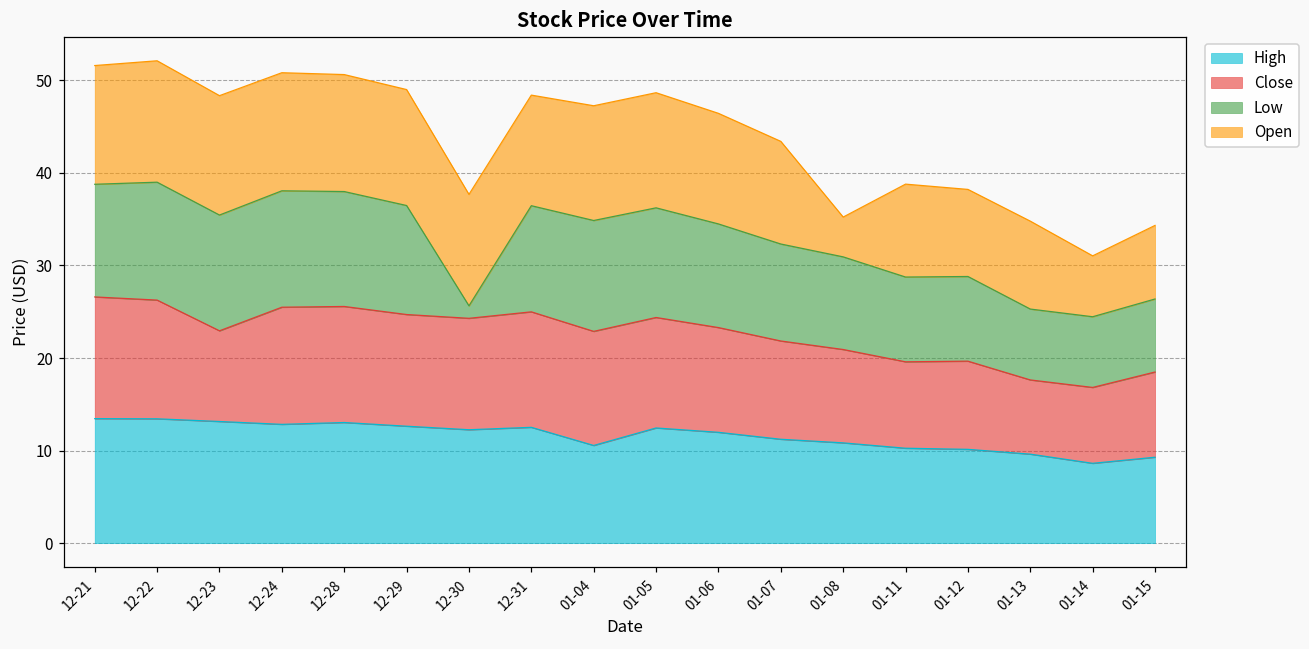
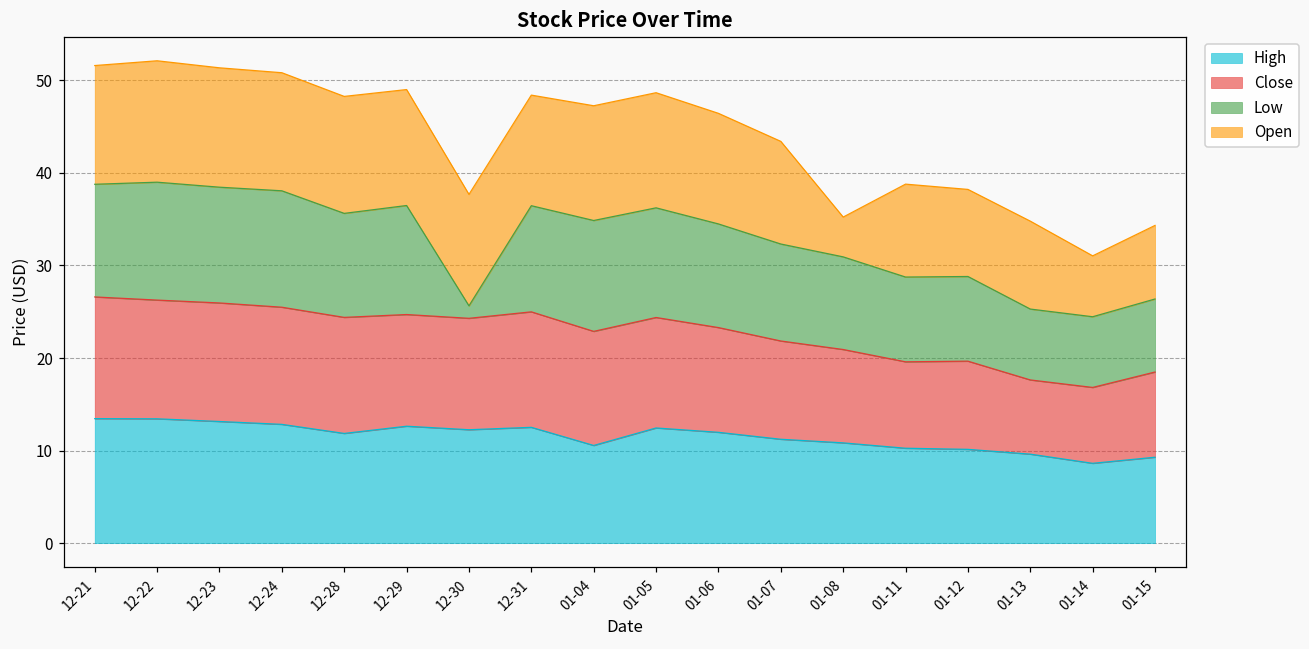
Close, 12-23: 10 -> 13
High, 12-28: 13 -> 12
Low, 12-28: 12 -> 11
